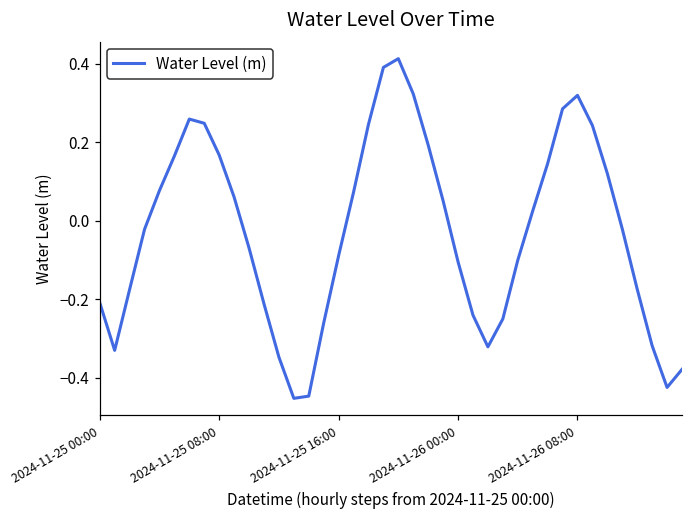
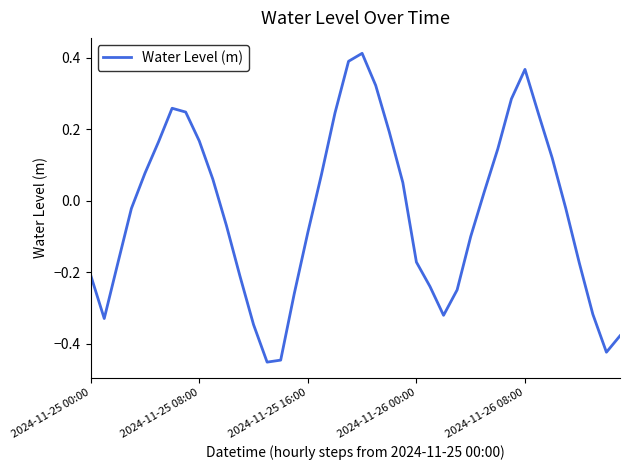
2024-11-26 00:00: -0.10 -> -0.17
2024-11-26 08:00: 0.32 -> 0.37
